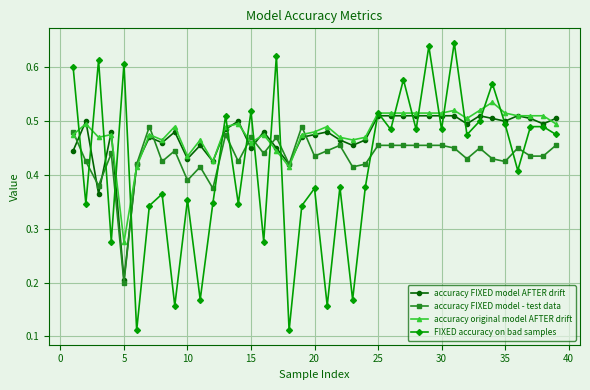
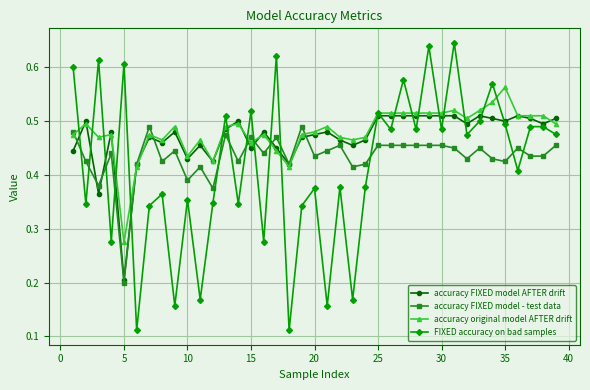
accuracy original model AFTER drift, 35: 0.52 -> 0.56
